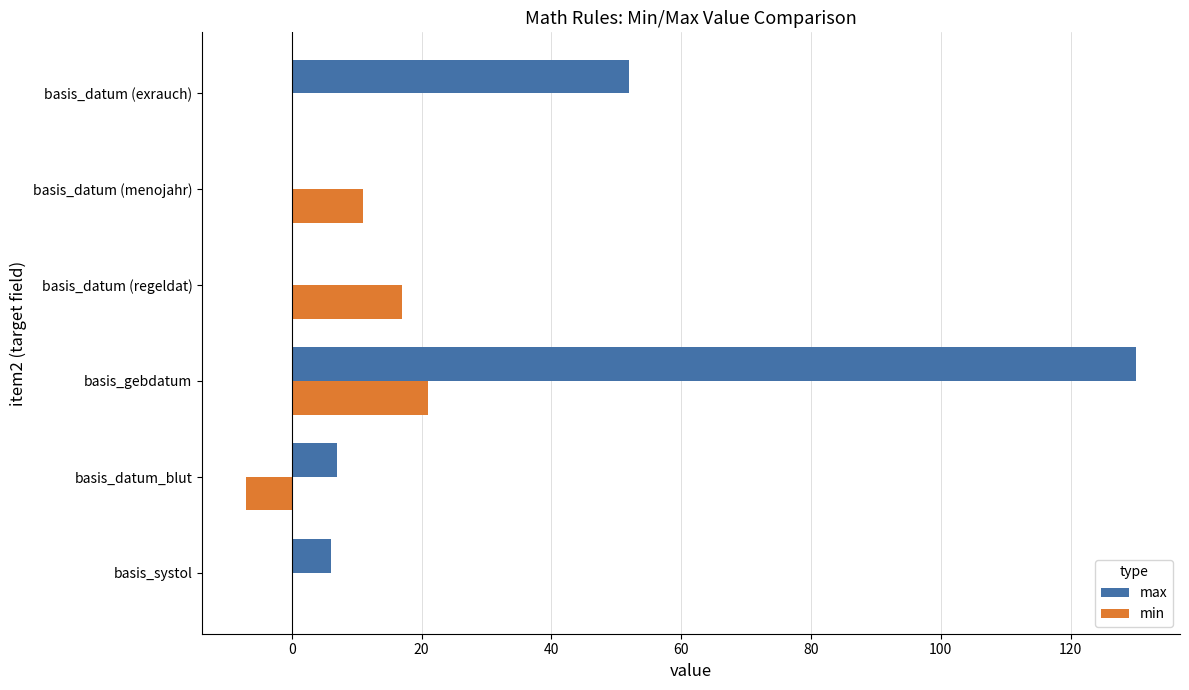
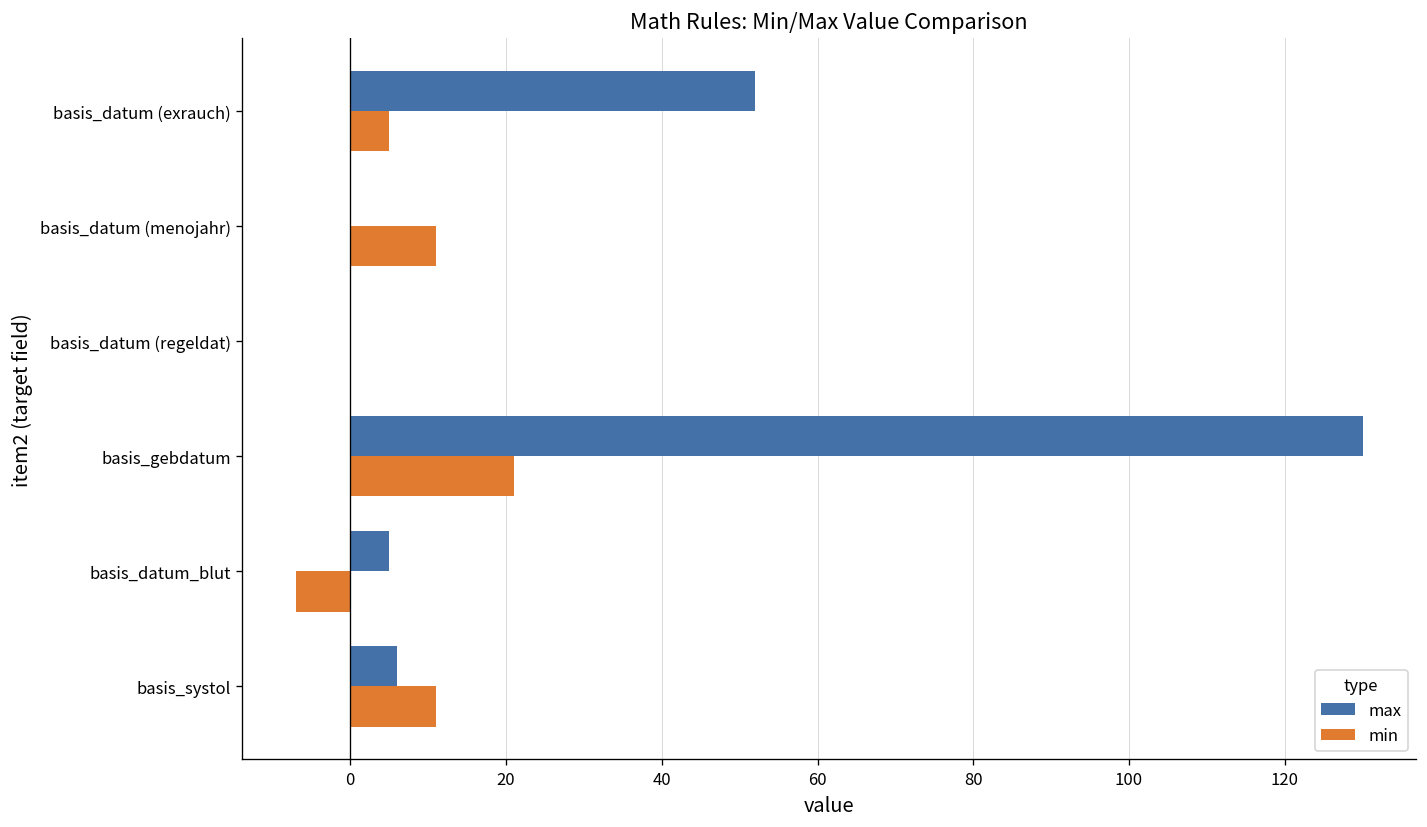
min, basis_datum (exrauch): 0 -> 5
min, basis_datum (regeldat): 17 -> 0
max, basis_datum_blut: 7 -> 5
min, basis_systol: 0 -> 11
